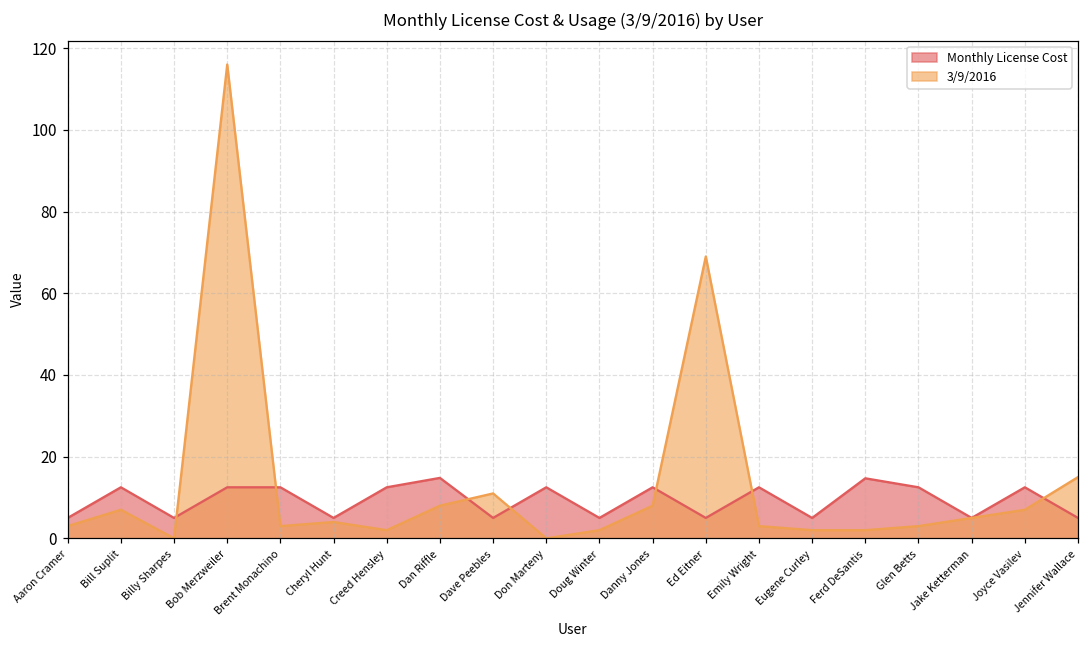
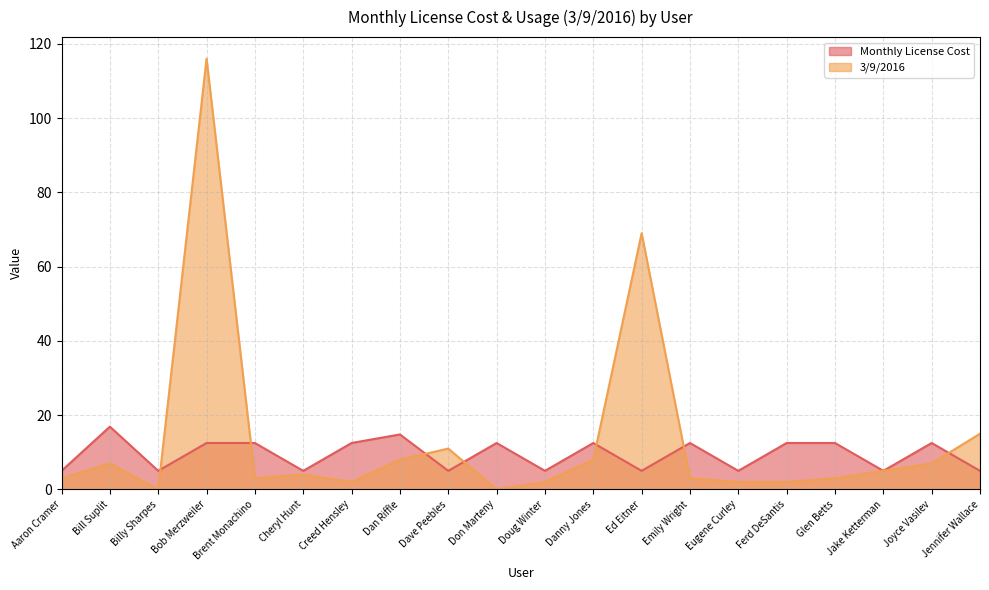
Monthly License Cost, Bill Suplit: 13 -> 17
Monthly License Cost, Ferd DeSantis: 15 -> 13
